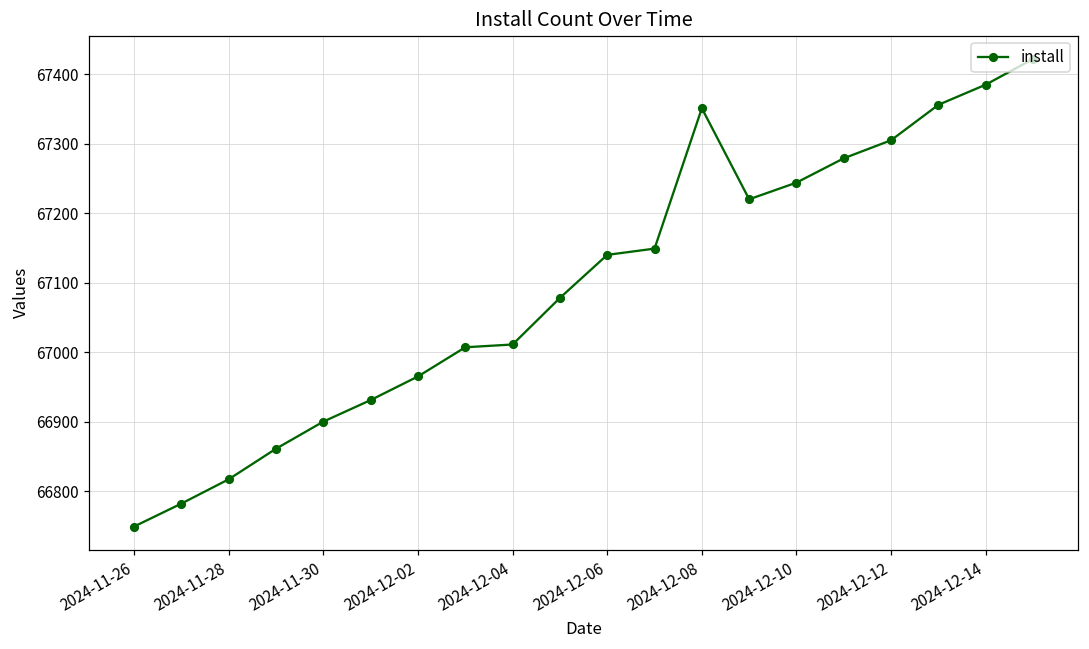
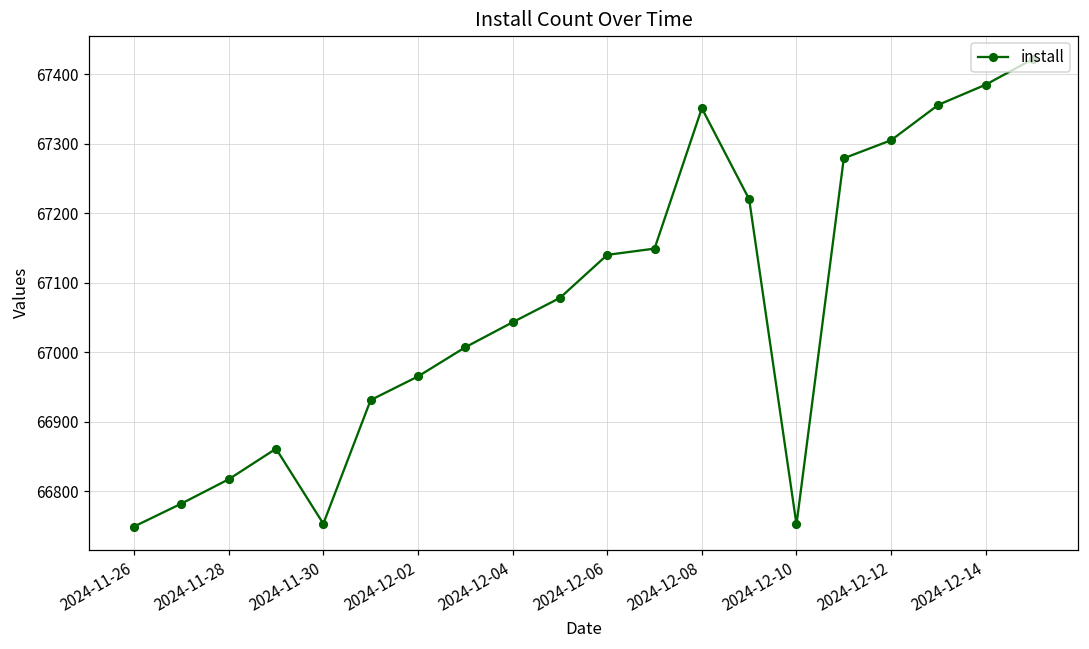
2024-11-30: 66900 -> 66750
2024-12-04: 67010 -> 67040
2024-12-10: 67240 -> 66750
